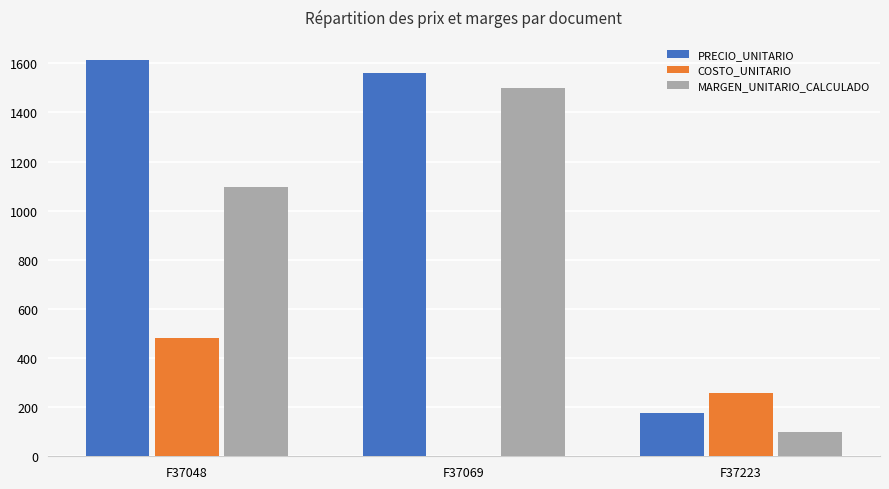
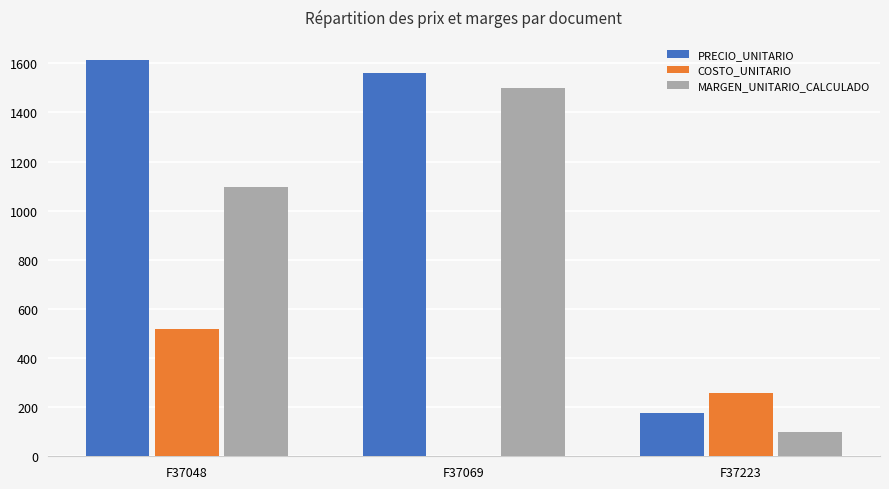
COSTO_UNITARIO, F37048: 480 -> 520
